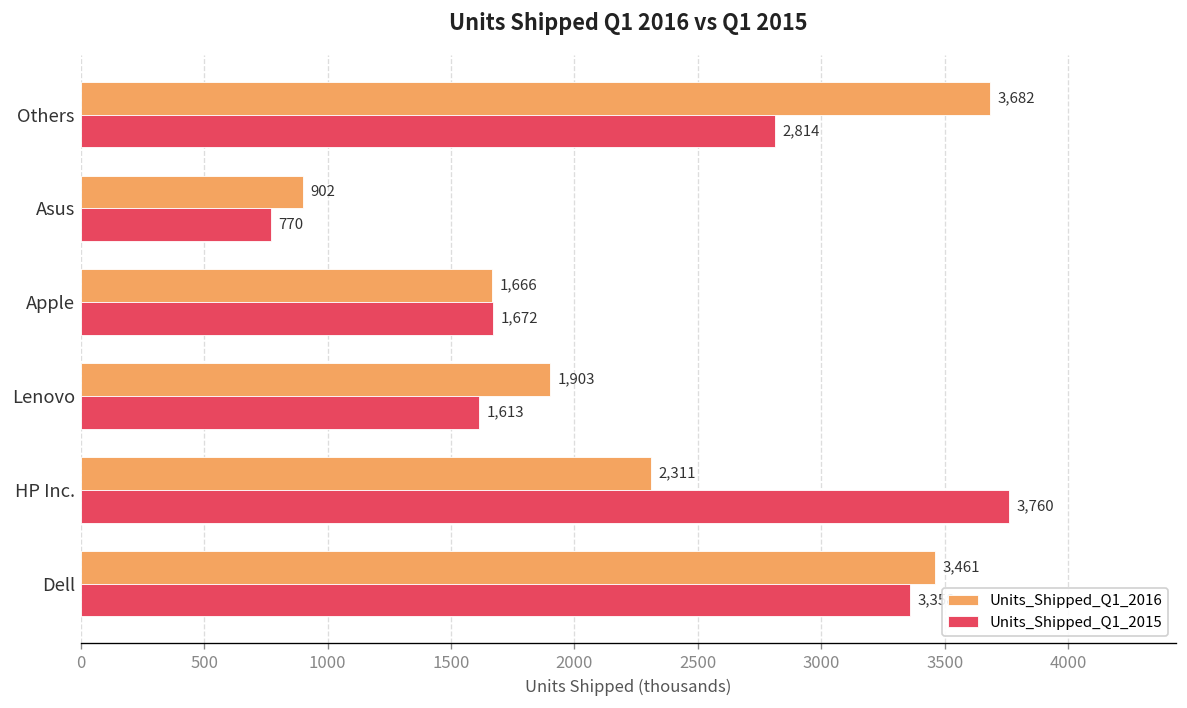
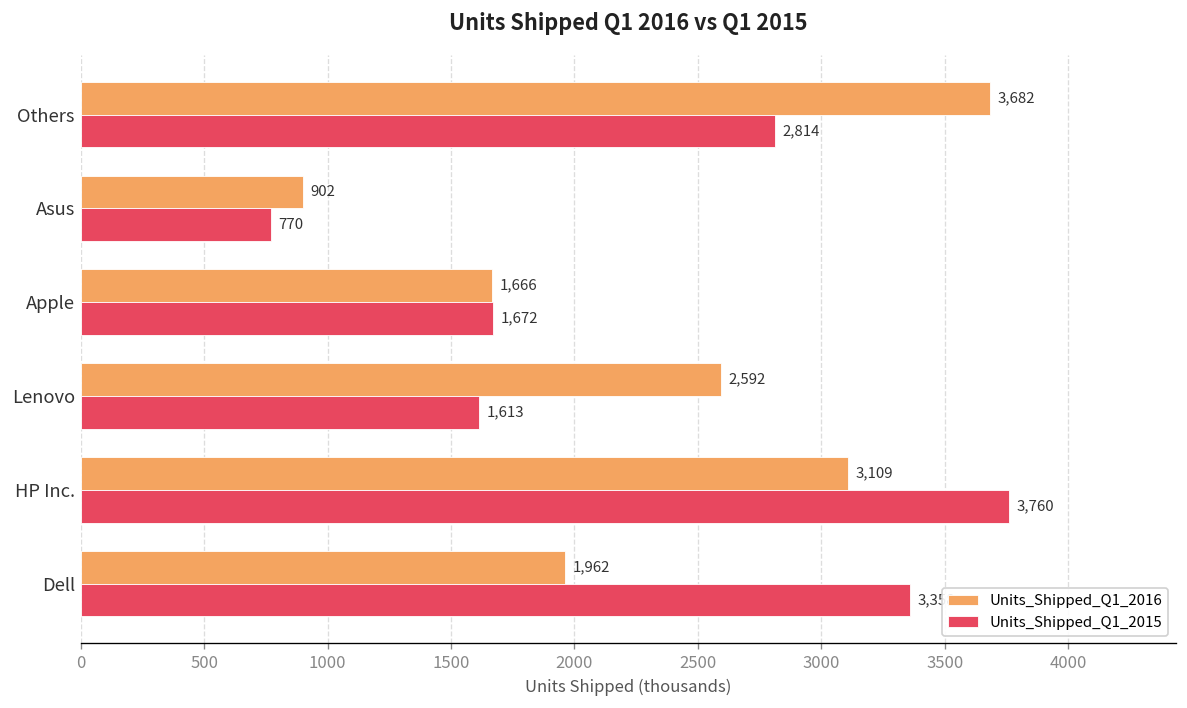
Units_Shipped_Q1_2016, Lenovo: 1,903 -> 2,592
Units_Shipped_Q1_2016, HP Inc.: 2,311 -> 3,109
Units_Shipped_Q1_2016, Dell: 3,461 -> 1,962
